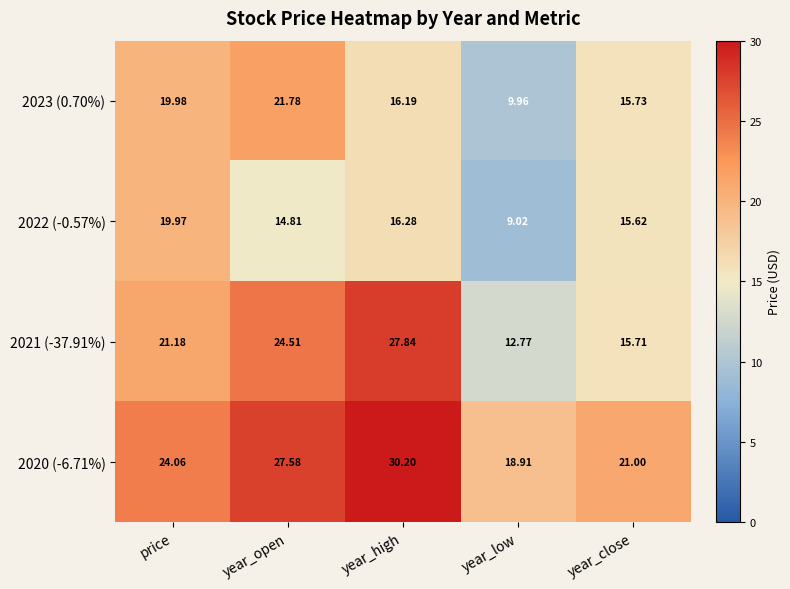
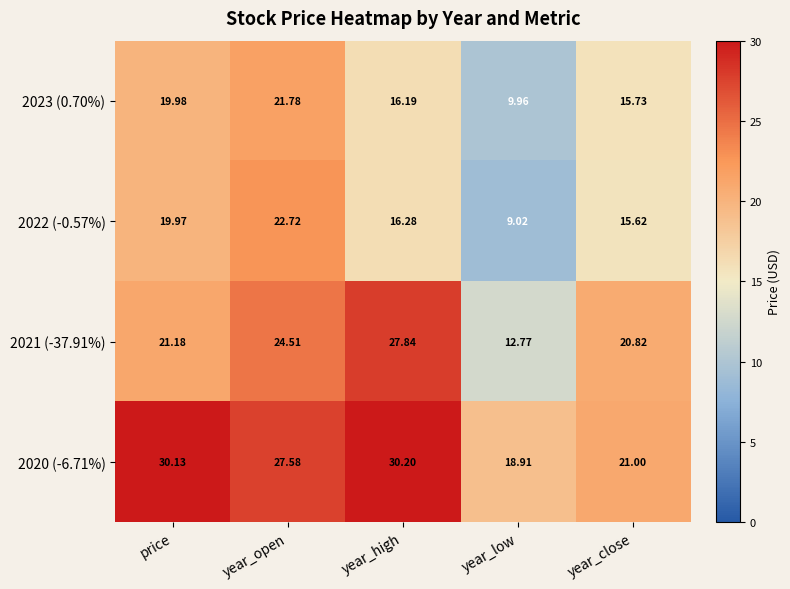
2022 (-0.57%), year_open: 14.81 -> 22.72
2021 (-37.91%), year_close: 15.71 -> 20.82
2020 (-6.71%), price: 24.06 -> 30.13
